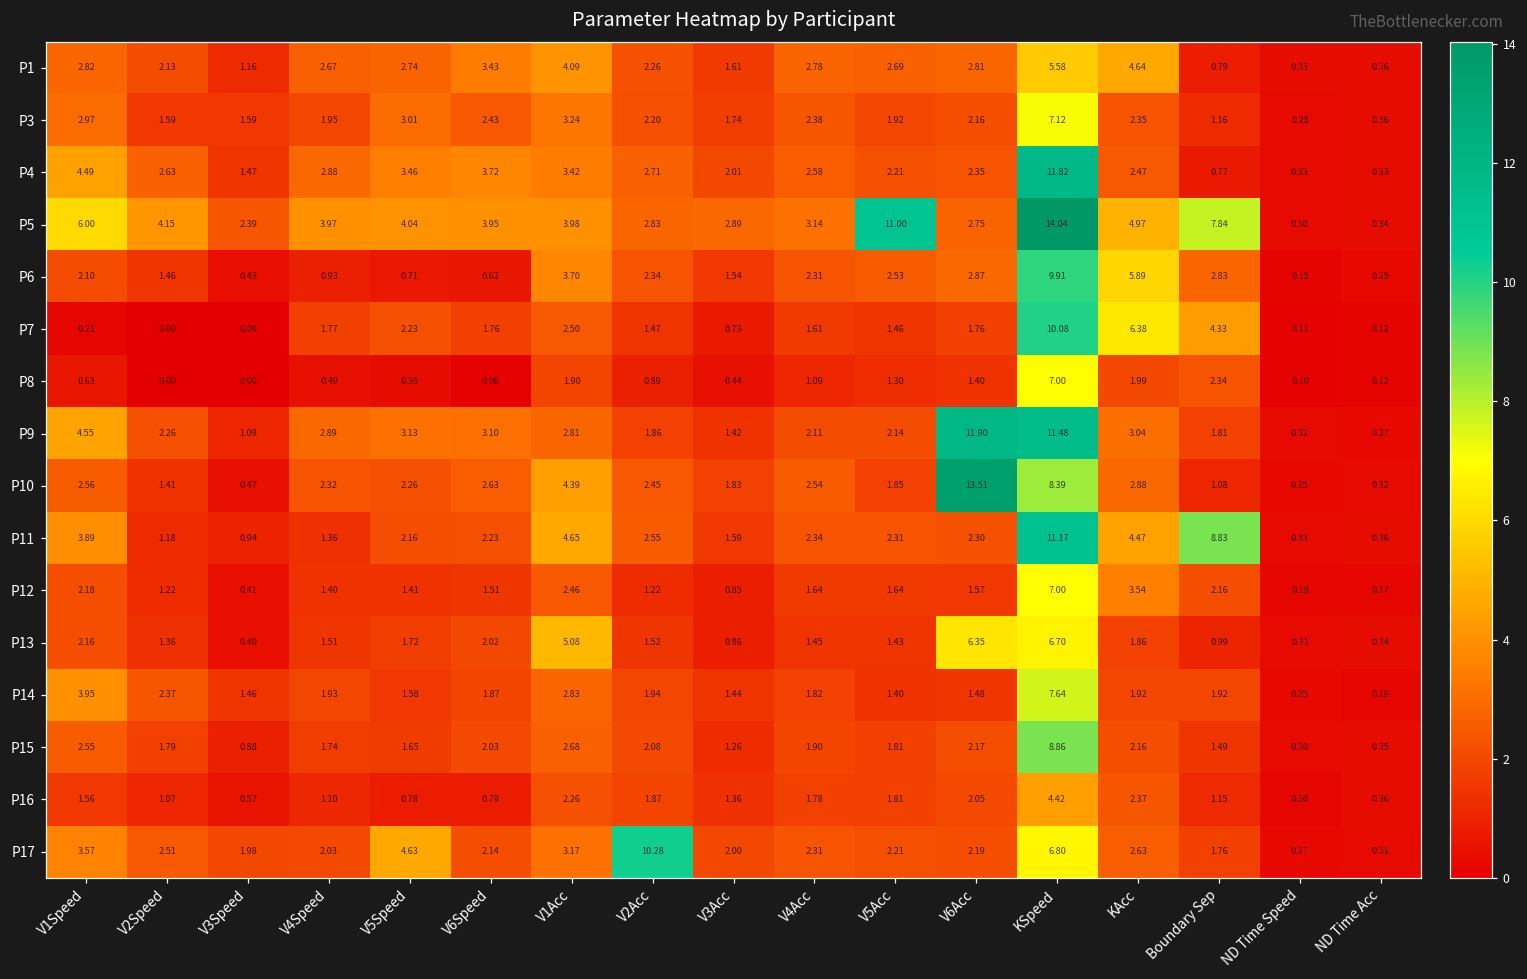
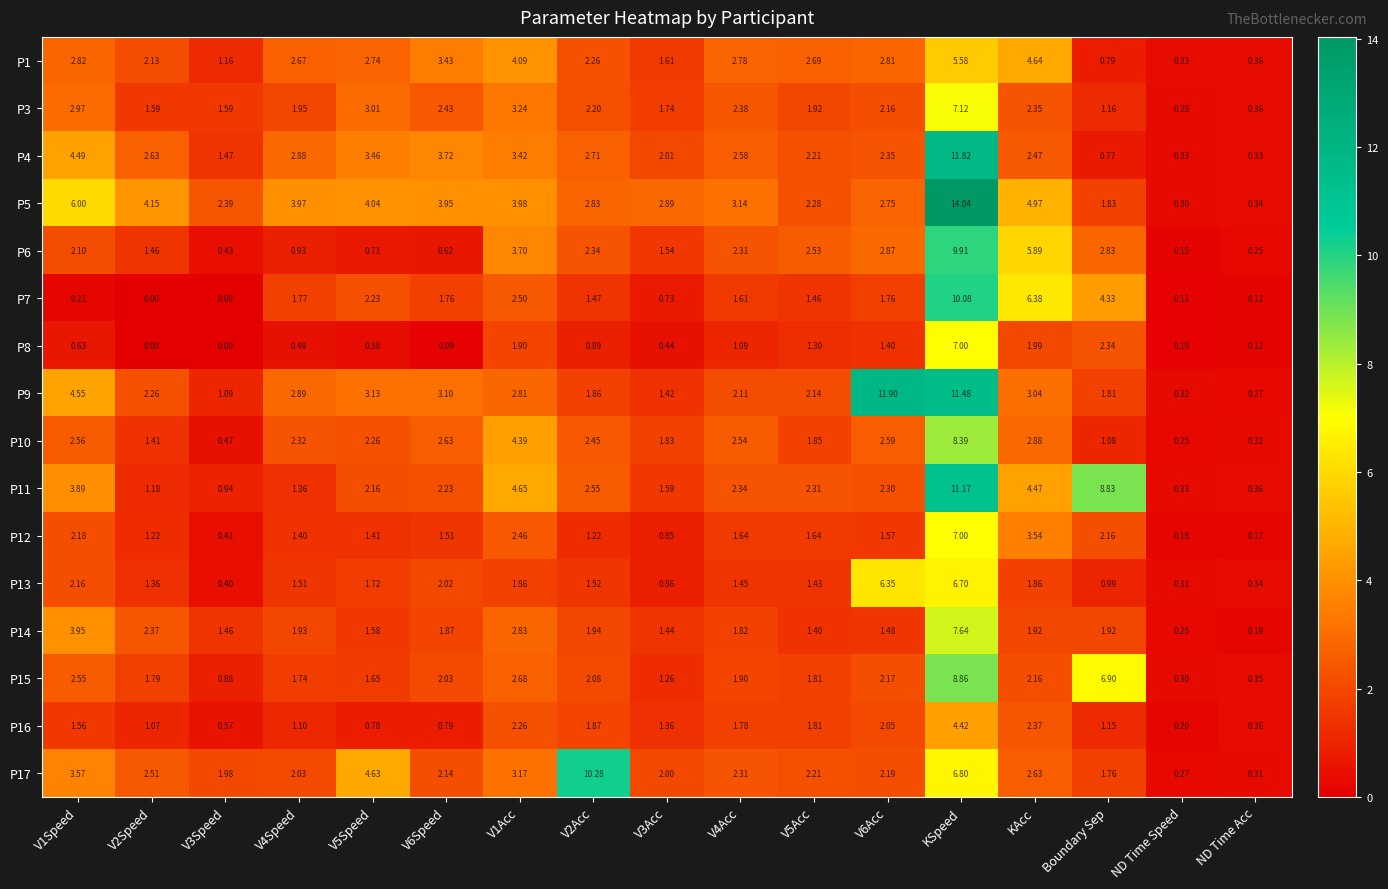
P5, V5Acc: 11.00 -> 2.28
P5, Boundary Sep: 7.84 -> 1.83
P10, V6Acc: 13.51 -> 2.59
P13, V1Acc: 5.08 -> 1.86
P15, Boundary Sep: 1.49 -> 6.90
